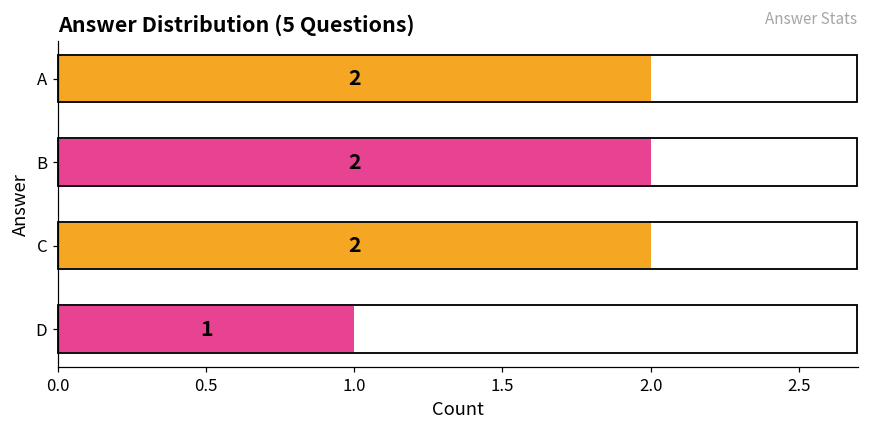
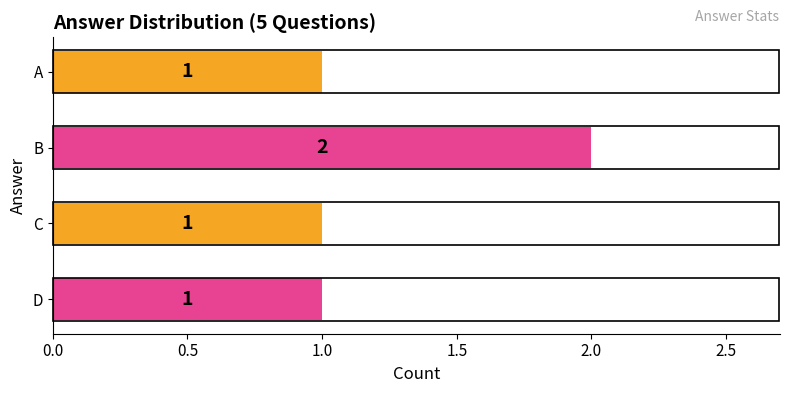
A: 2 -> 1
C: 2 -> 1
